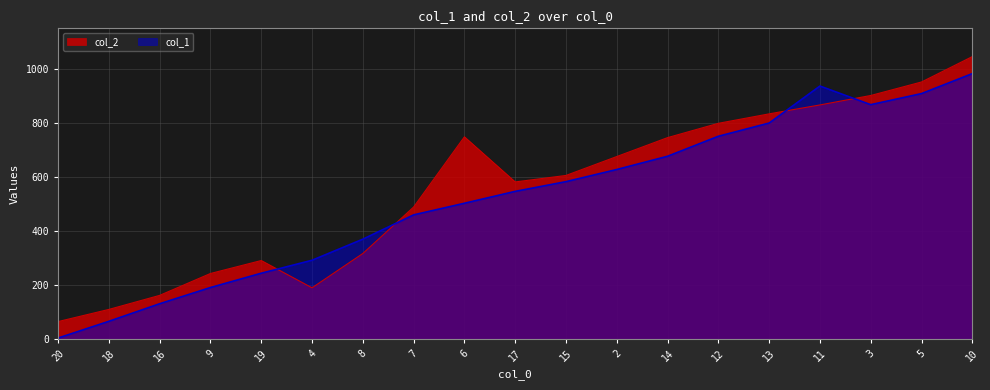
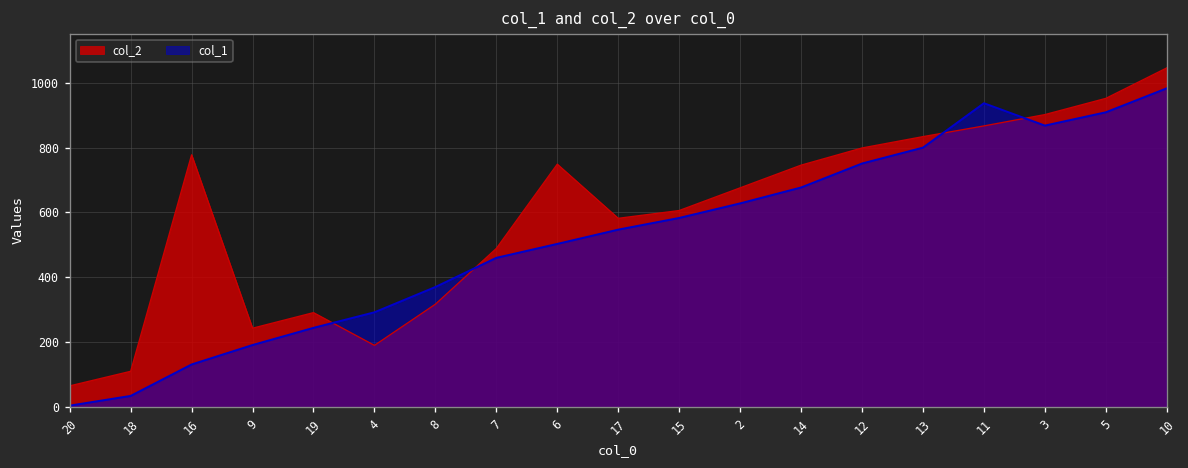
col_1, 18: 70 -> 30
col_2, 16: 160 -> 780
